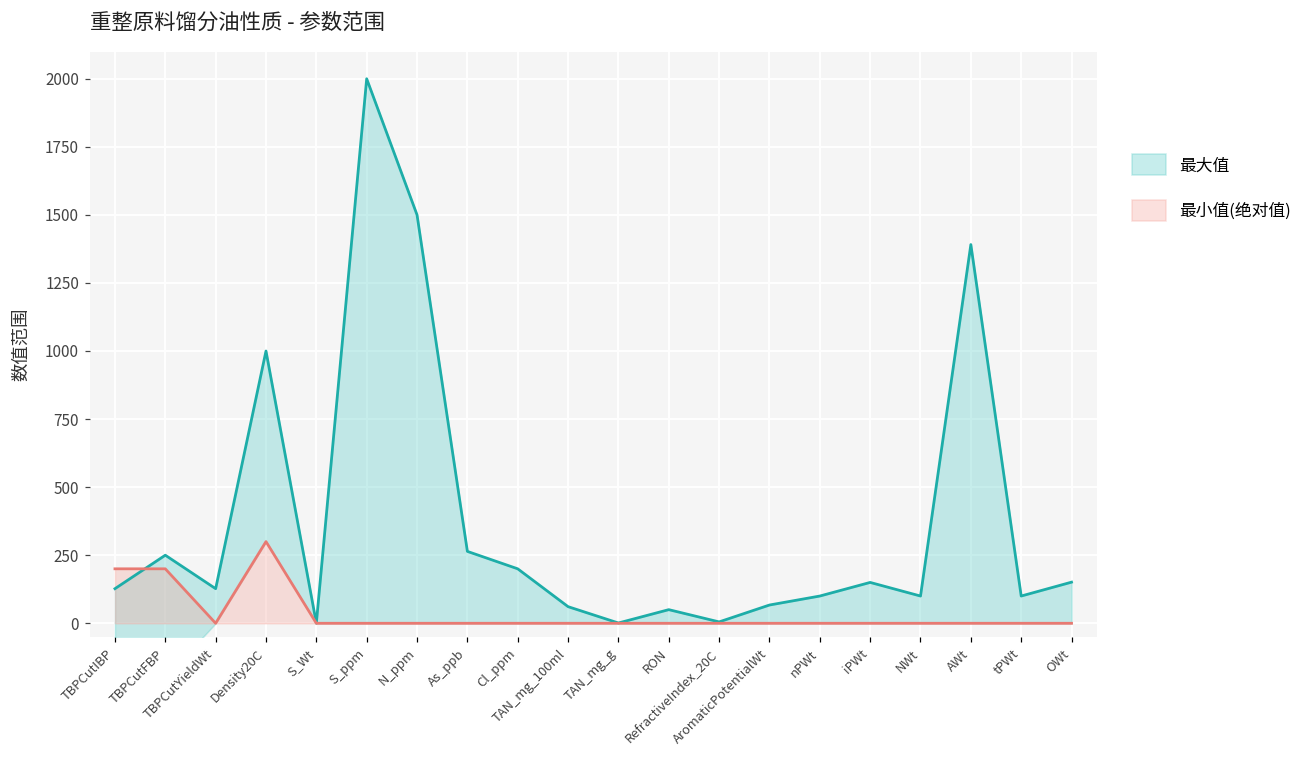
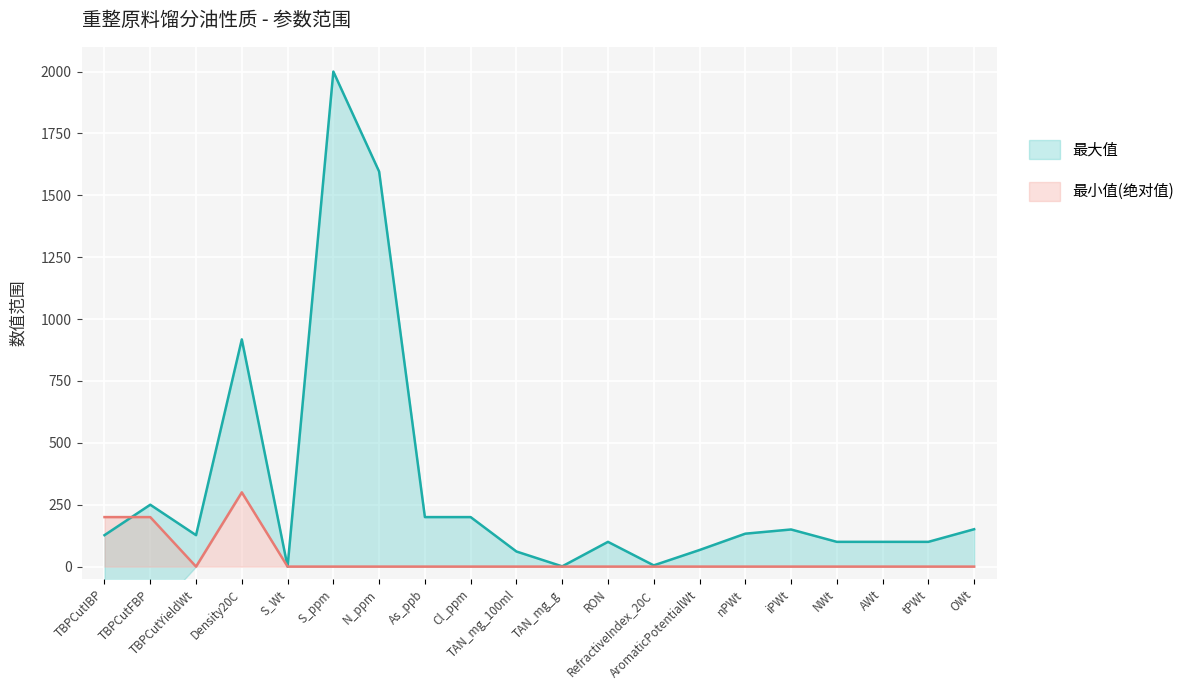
最大值, Density20C: 1000 -> 920
最大值, N_ppm: 1500 -> 1600
最大值, As_ppb: 260 -> 200
最大值, RON: 50 -> 100
最大值, nPWt: 100 -> 130
最大值, AWt: 1390 -> 100
